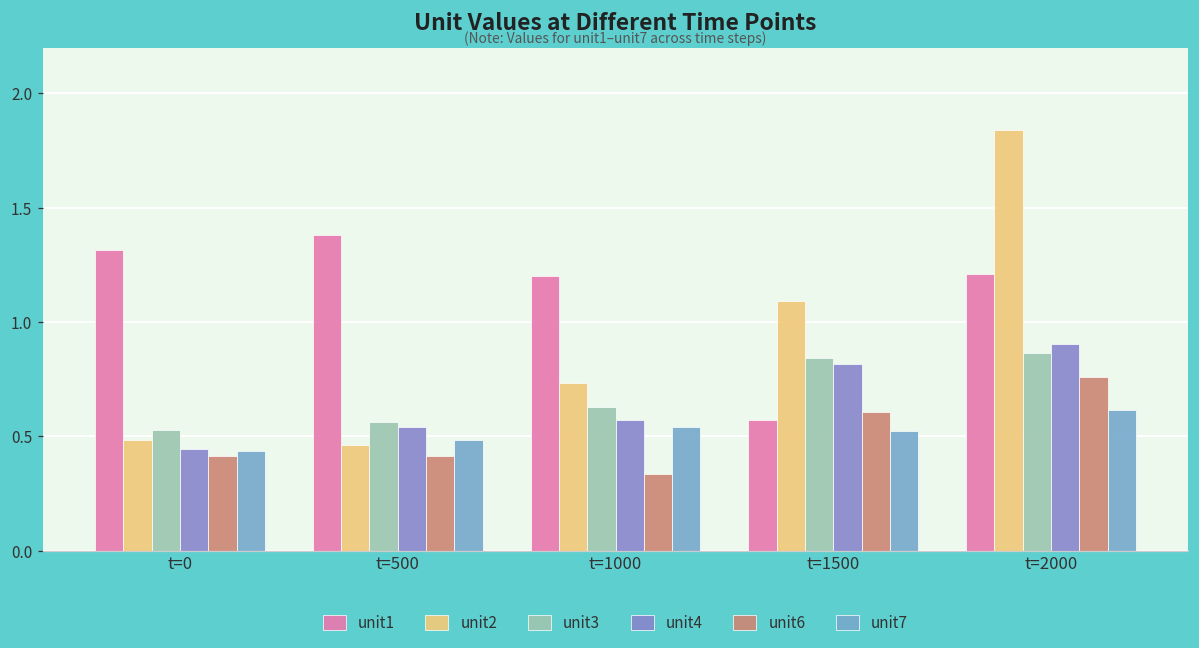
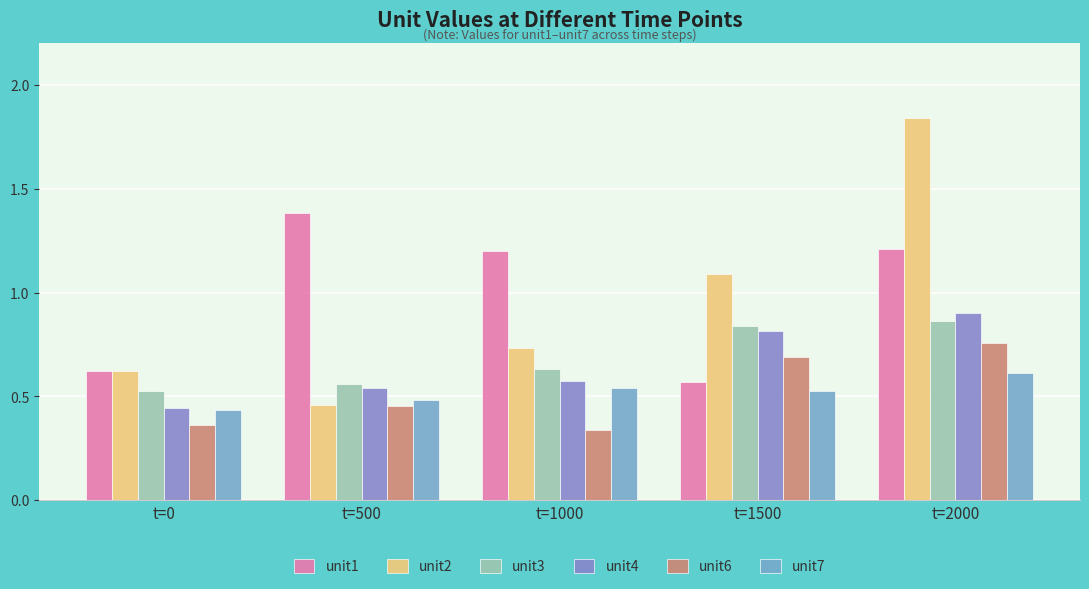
unit1, t=0: 1.32 -> 0.62
unit2, t=0: 0.48 -> 0.62
unit6, t=0: 0.41 -> 0.36
unit6, t=500: 0.42 -> 0.46
unit6, t=1500: 0.61 -> 0.69
